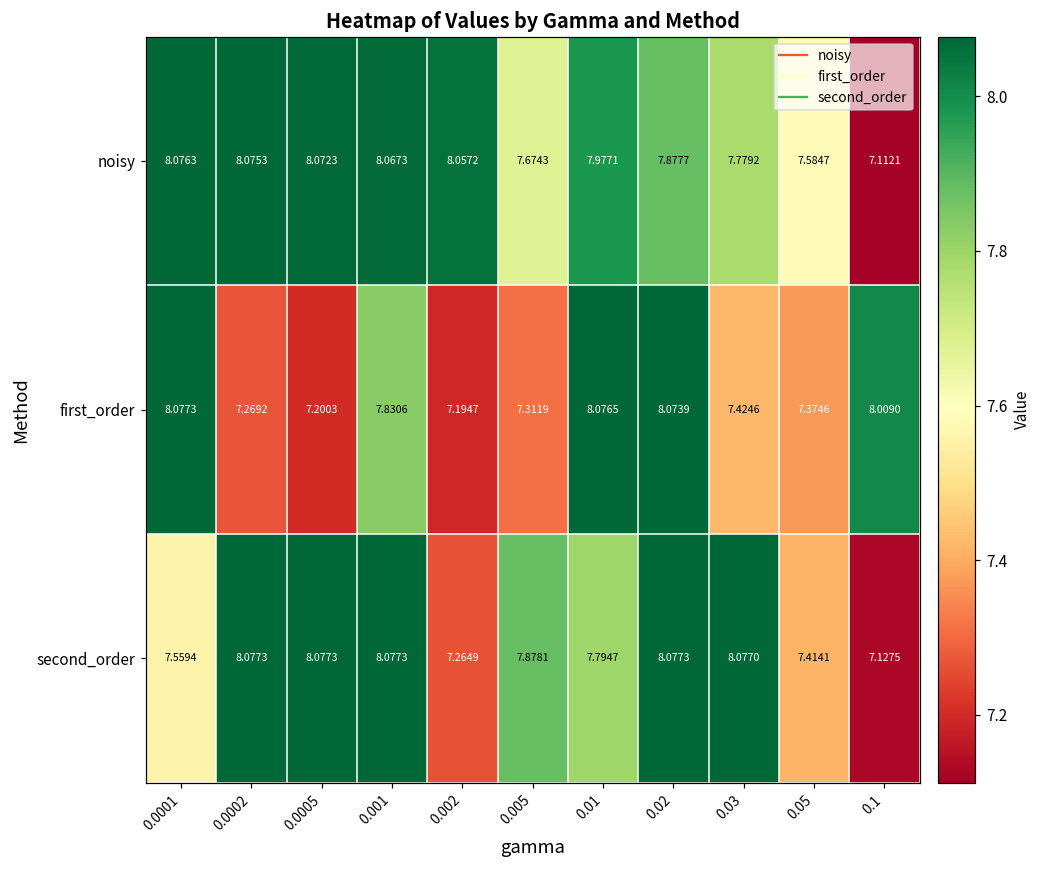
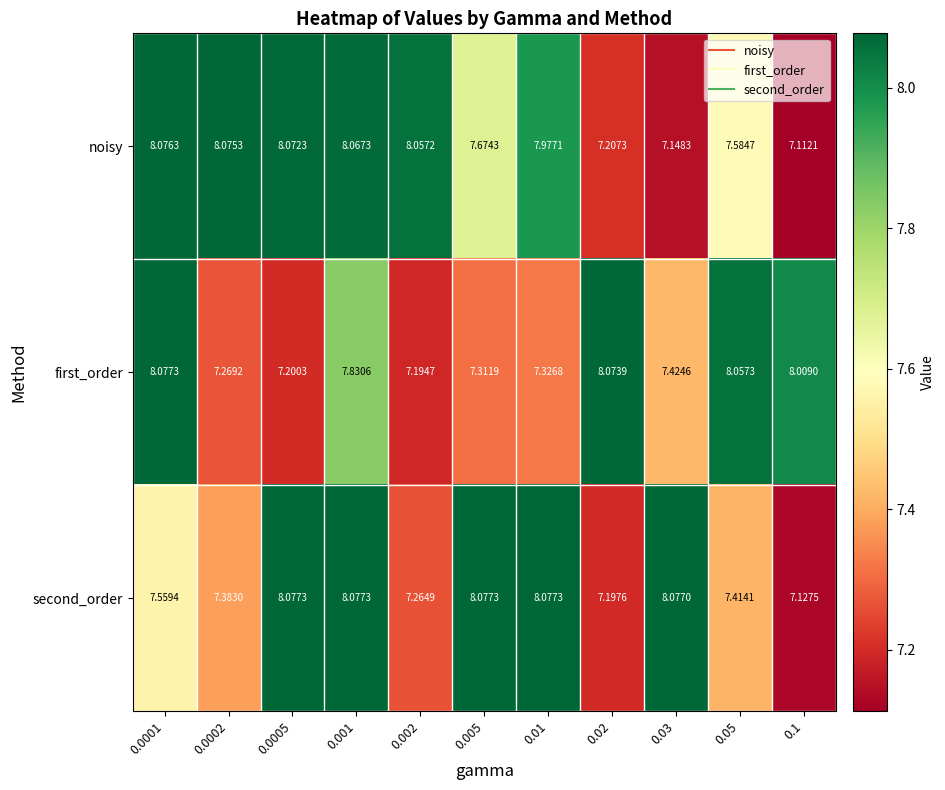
noisy, 0.02: 7.8777 -> 7.2073
noisy, 0.03: 7.7792 -> 7.1483
first_order, 0.01: 8.0765 -> 7.3268
first_order, 0.05: 7.3746 -> 8.0573
second_order, 0.0002: 8.0773 -> 7.3830
second_order, 0.005: 7.8781 -> 8.0773
second_order, 0.01: 7.7947 -> 8.0773
second_order, 0.02: 8.0773 -> 7.1976
